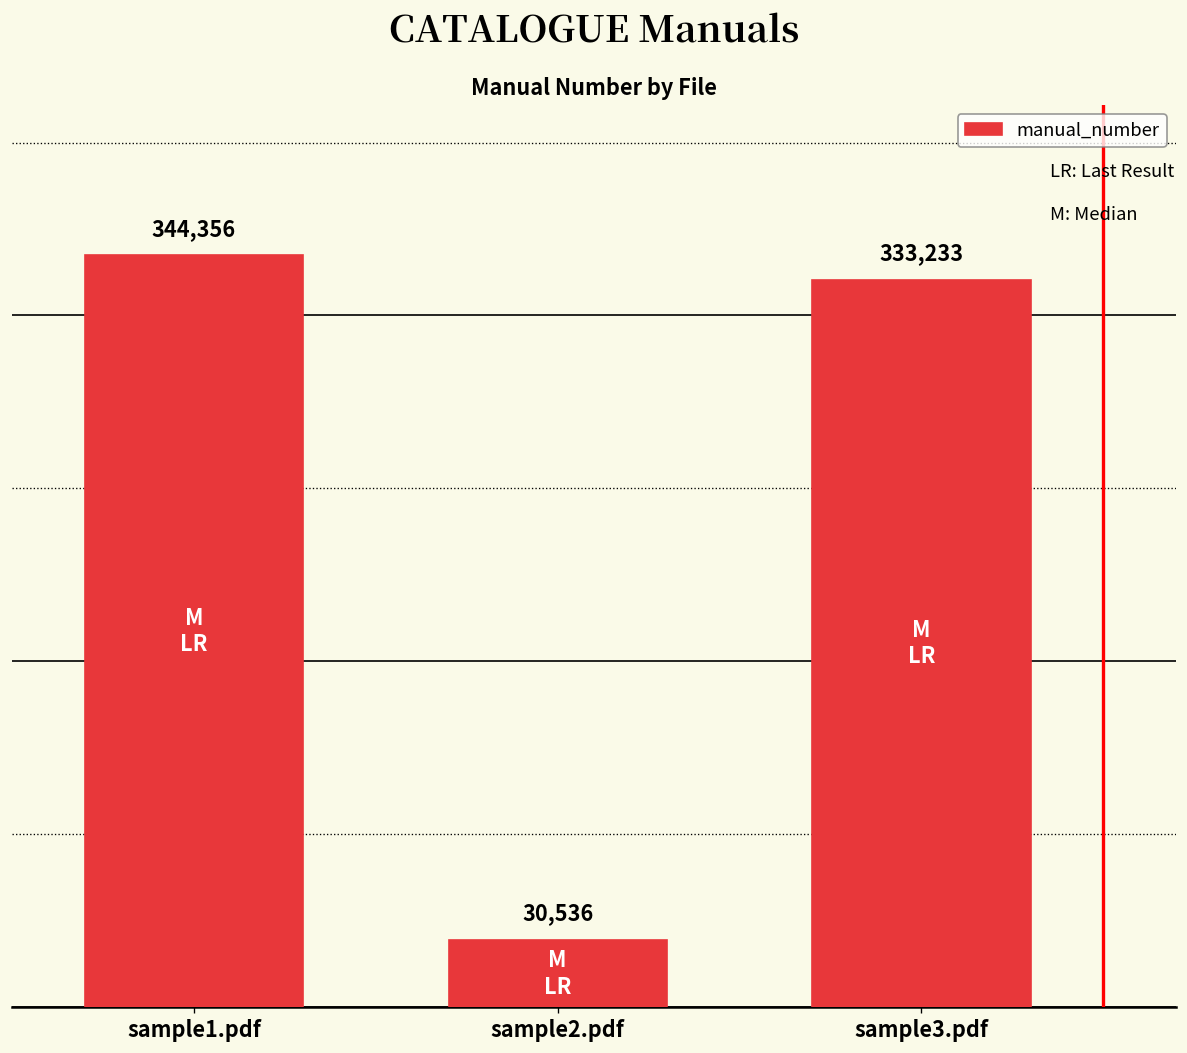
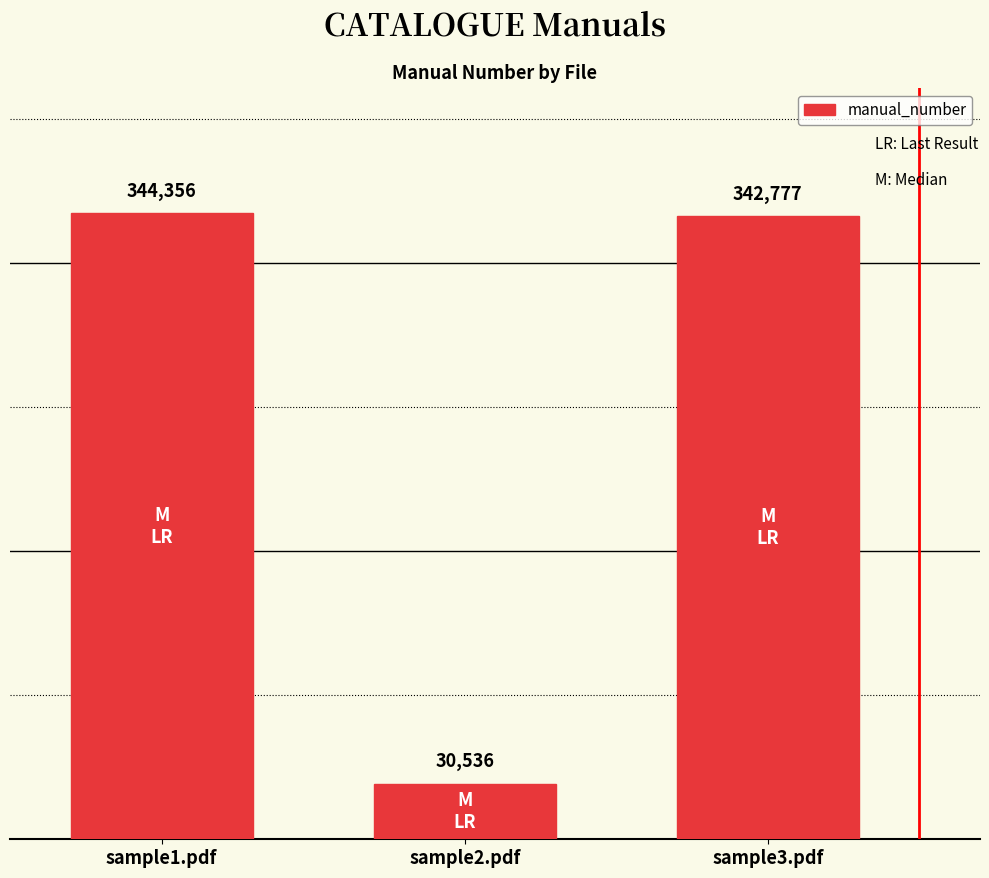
sample3.pdf: 333,233 -> 342,777
